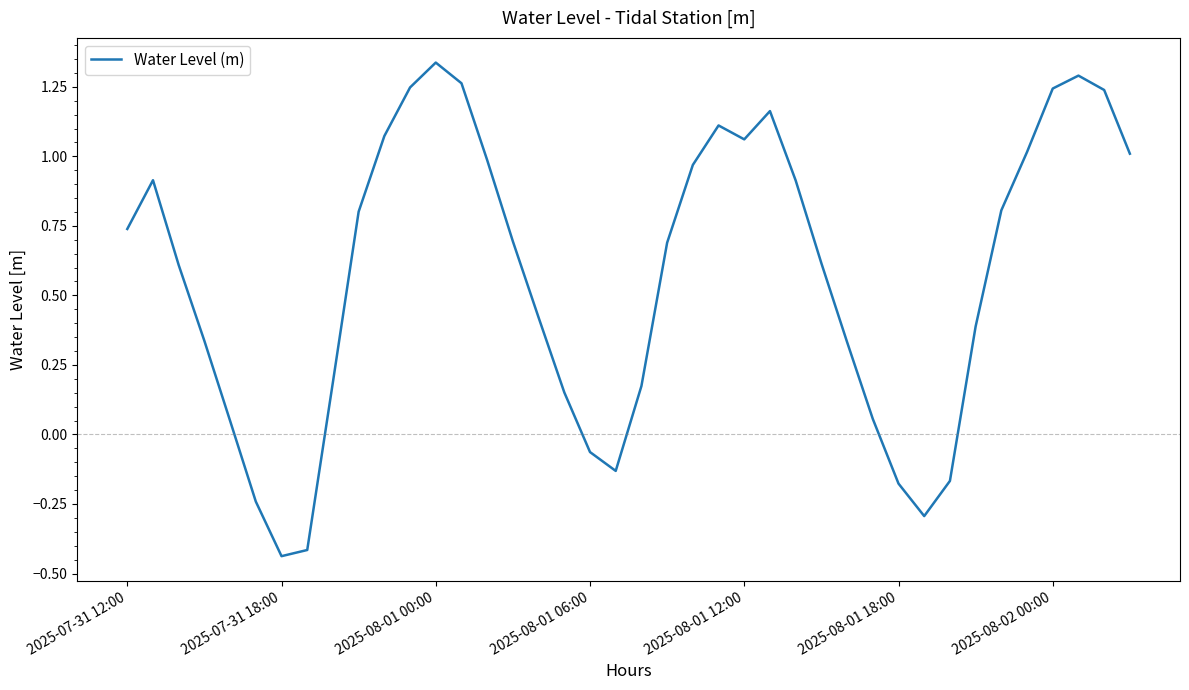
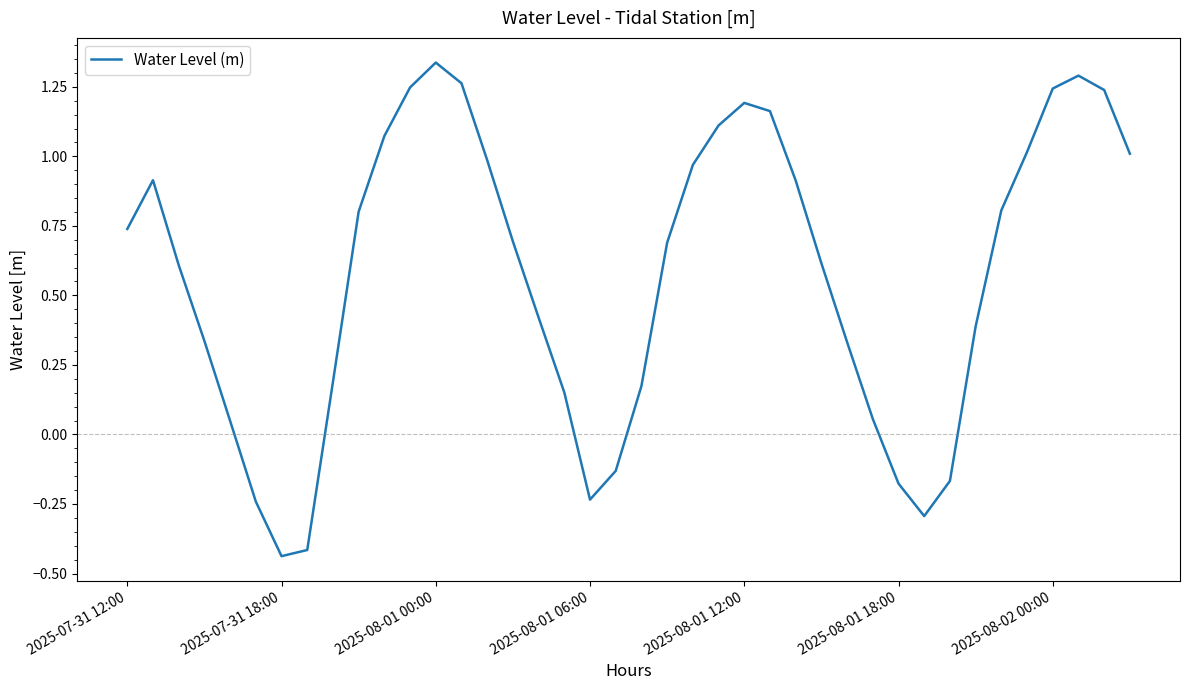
2025-08-01 06:00: -0.06 -> -0.23
2025-08-01 12:00: 1.06 -> 1.19
